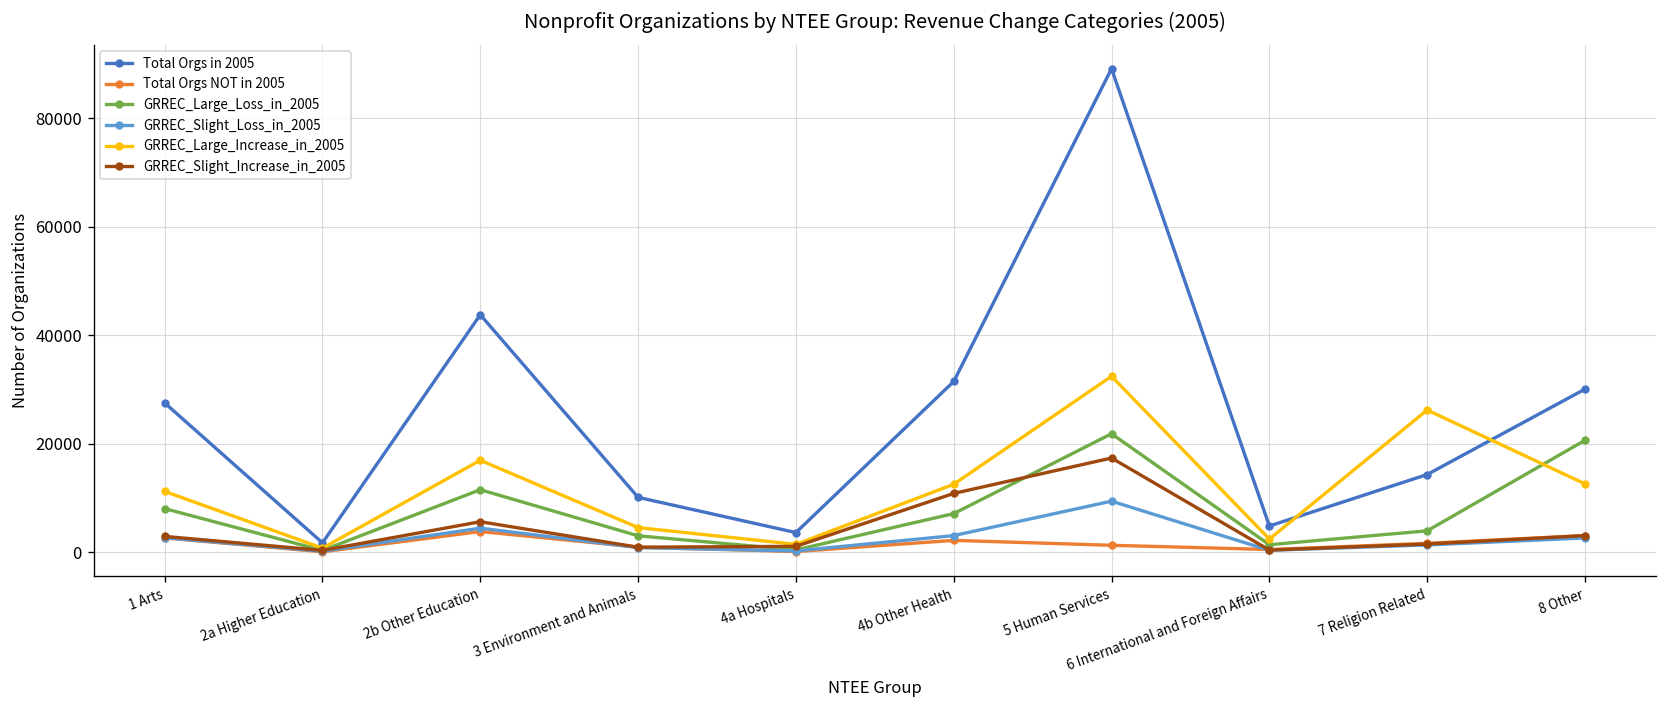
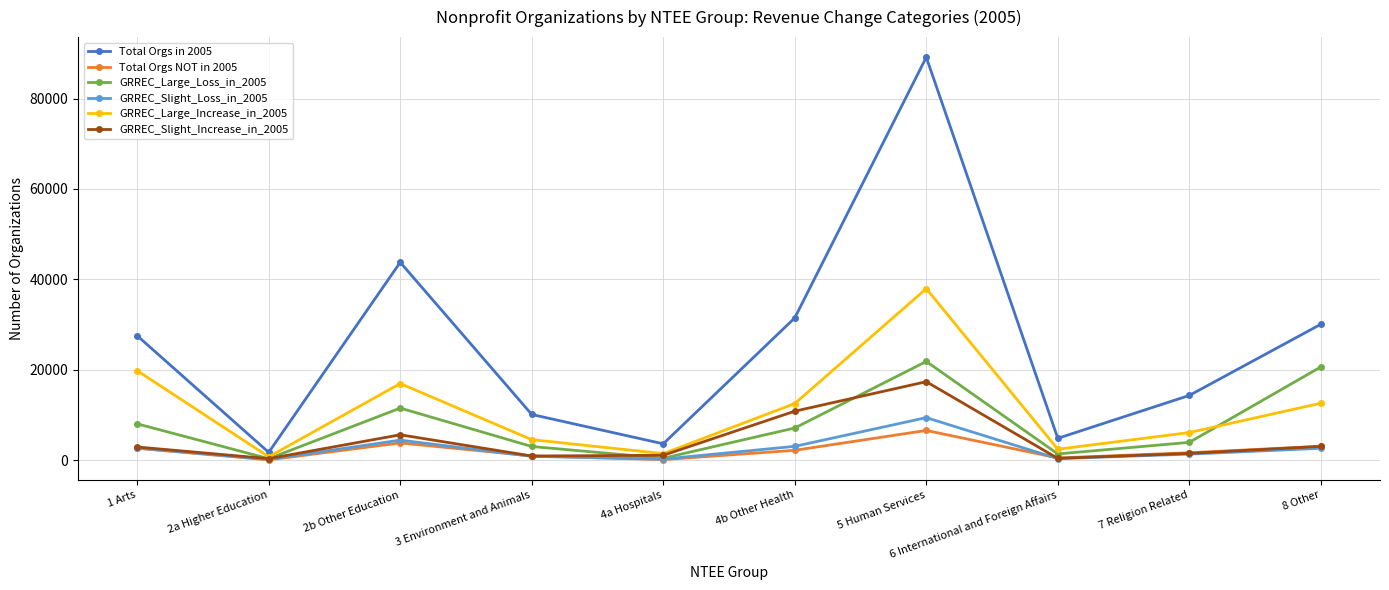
GRREC_Large_Increase_in_2005, 1 Arts: 11000 -> 20000
Total Orgs NOT in 2005, 5 Human Services: 1000 -> 7000
GRREC_Large_Increase_in_2005, 5 Human Services: 32000 -> 38000
GRREC_Large_Increase_in_2005, 7 Religion Related: 26000 -> 6000
